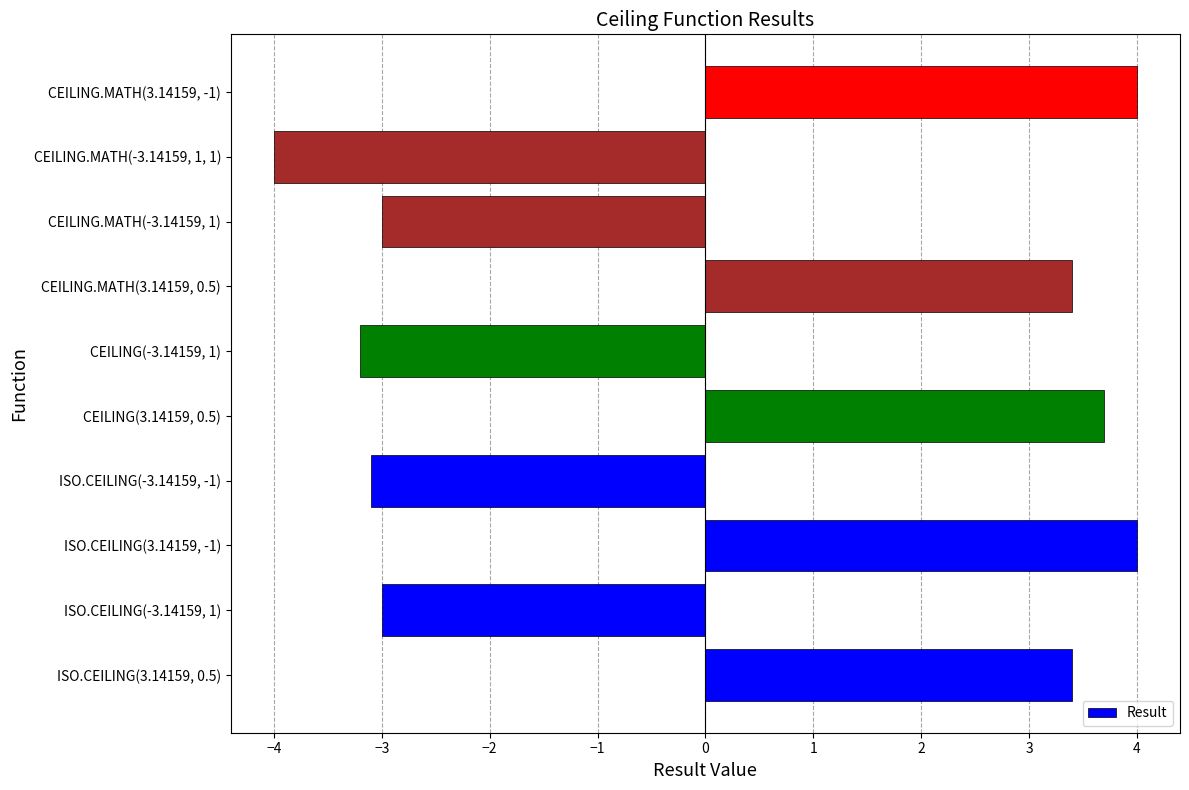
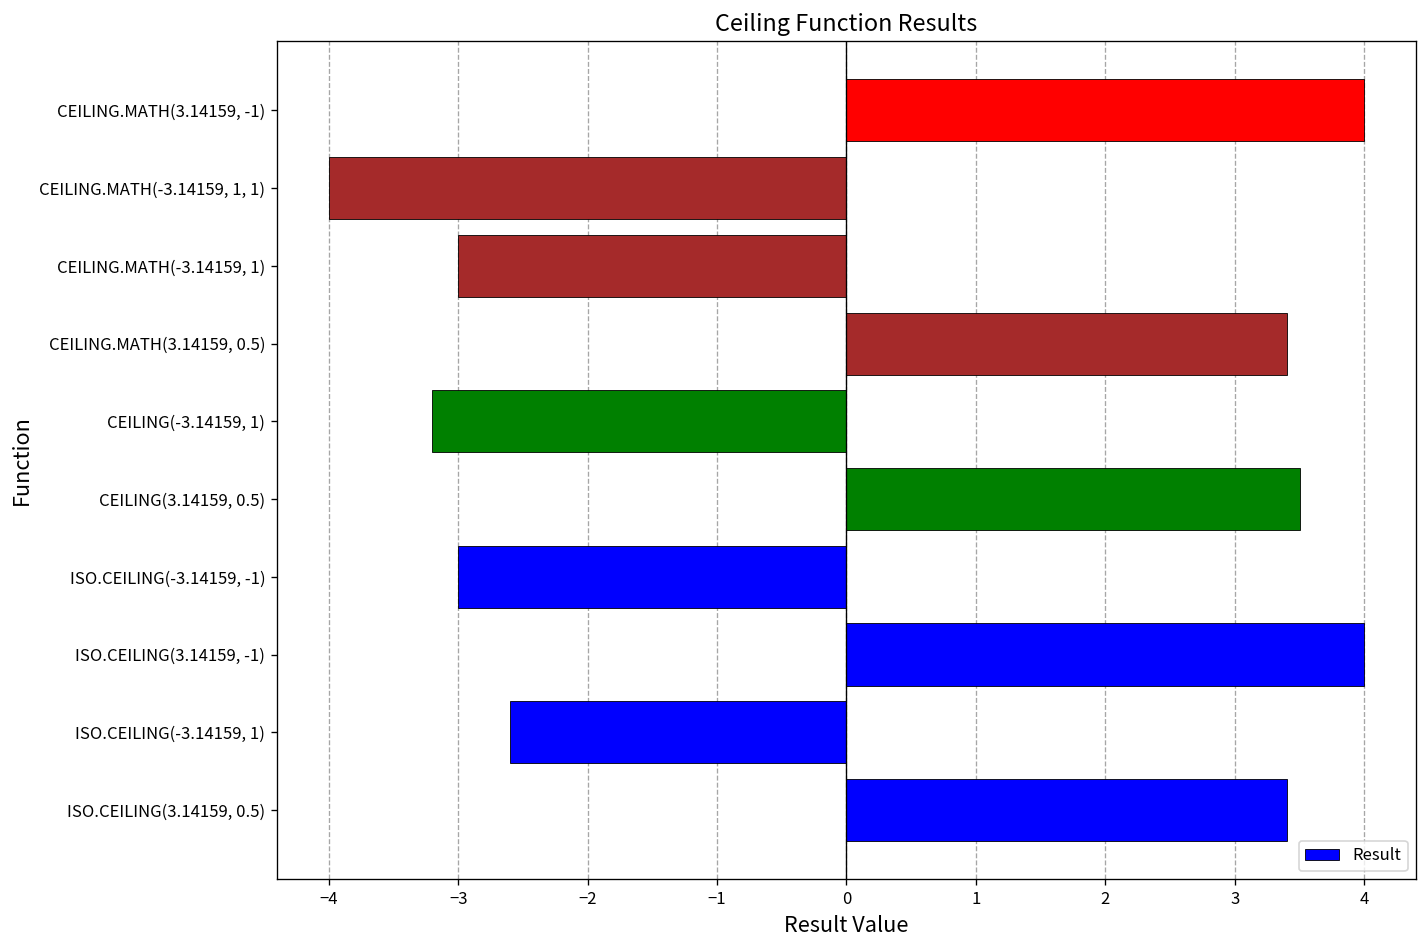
CEILING(3.14159, 0.5): 3.7 -> 3.5
ISO.CEILING(-3.14159, -1): -3.1 -> -3.0
ISO.CEILING(-3.14159, 1): -3.0 -> -2.6
